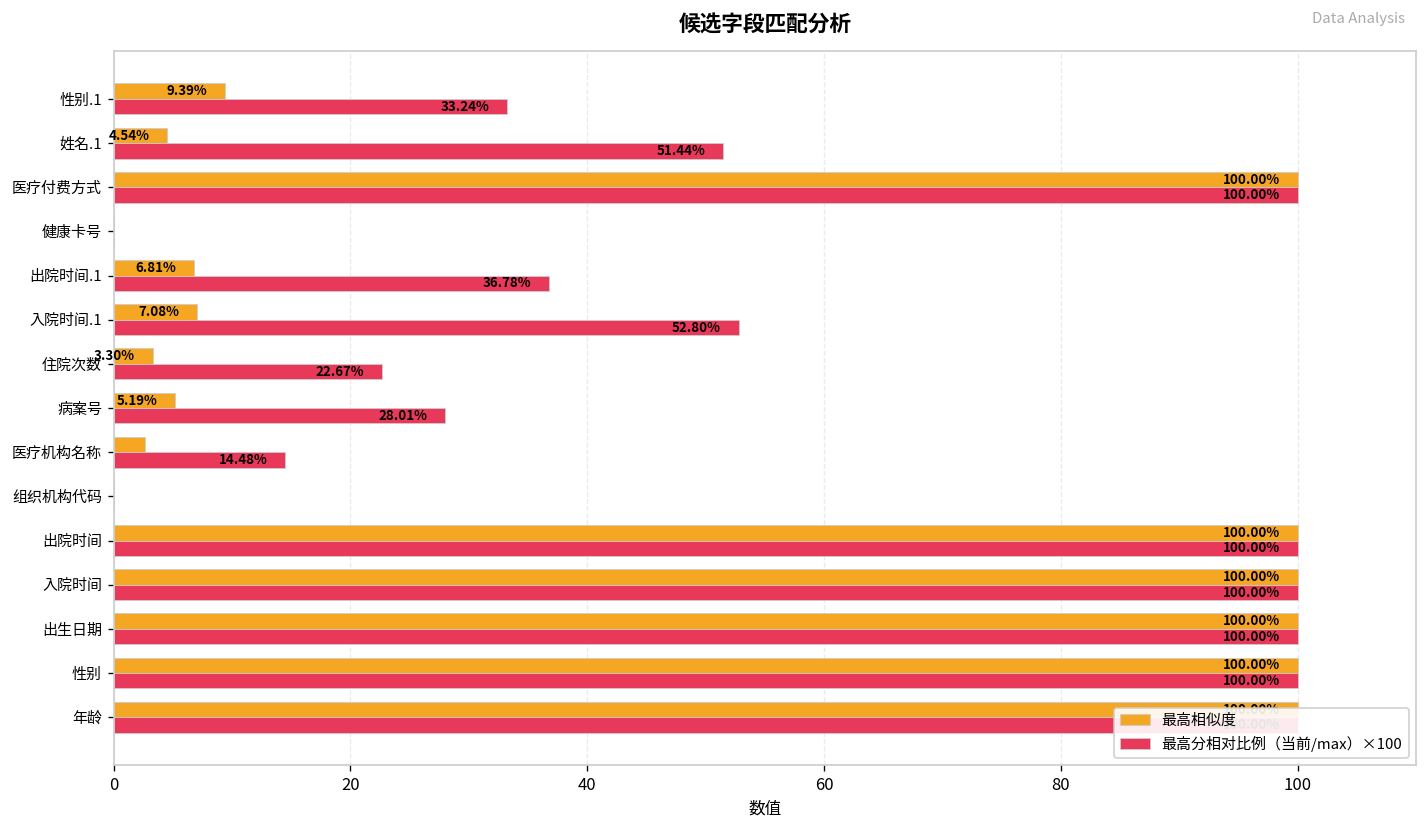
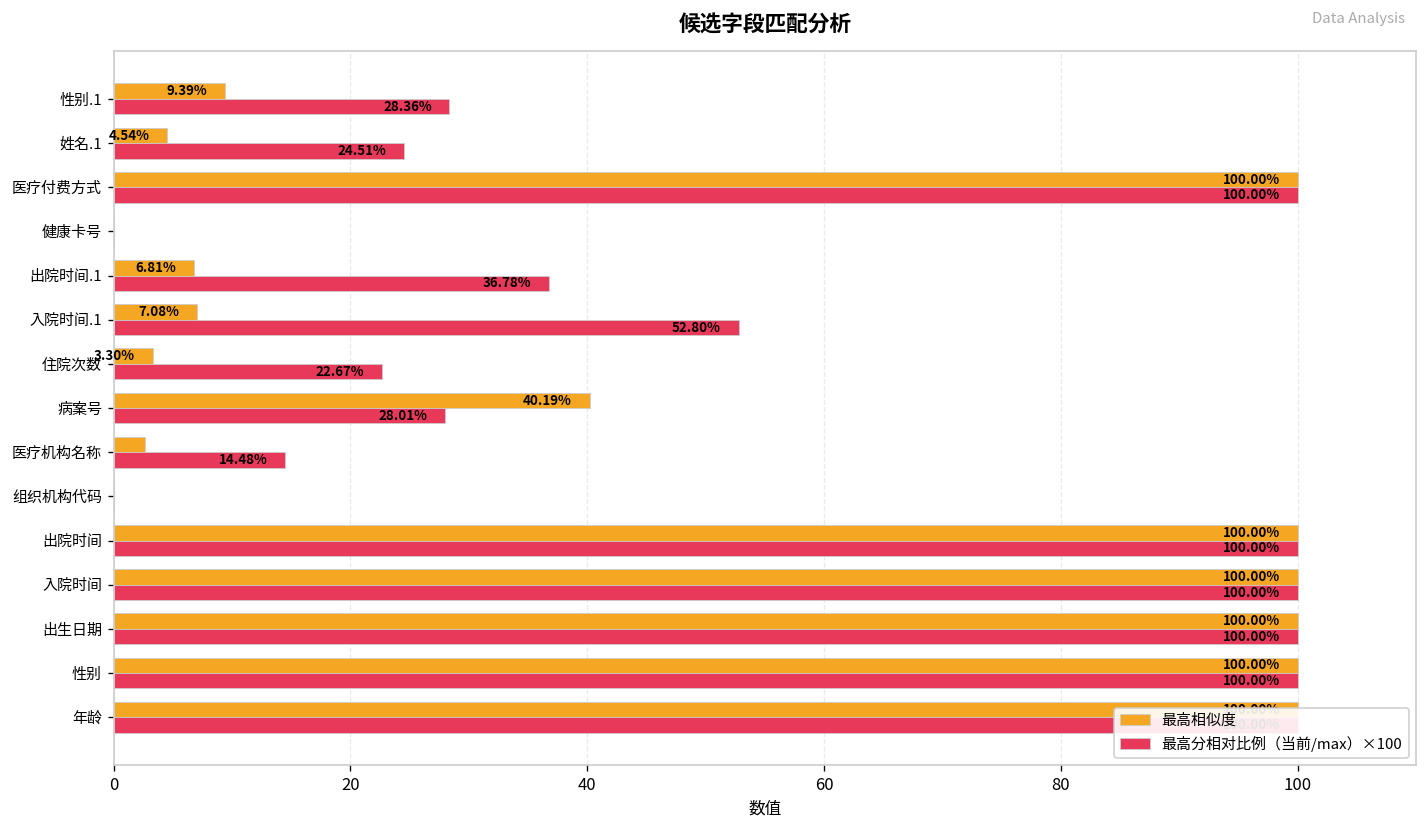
最高分相对比例（当前/max）×100, 性别.1: 33.24% -> 28.36%
最高分相对比例（当前/max）×100, 姓名.1: 51.44% -> 24.51%
最高相似度, 病案号: 5.19% -> 40.19%
